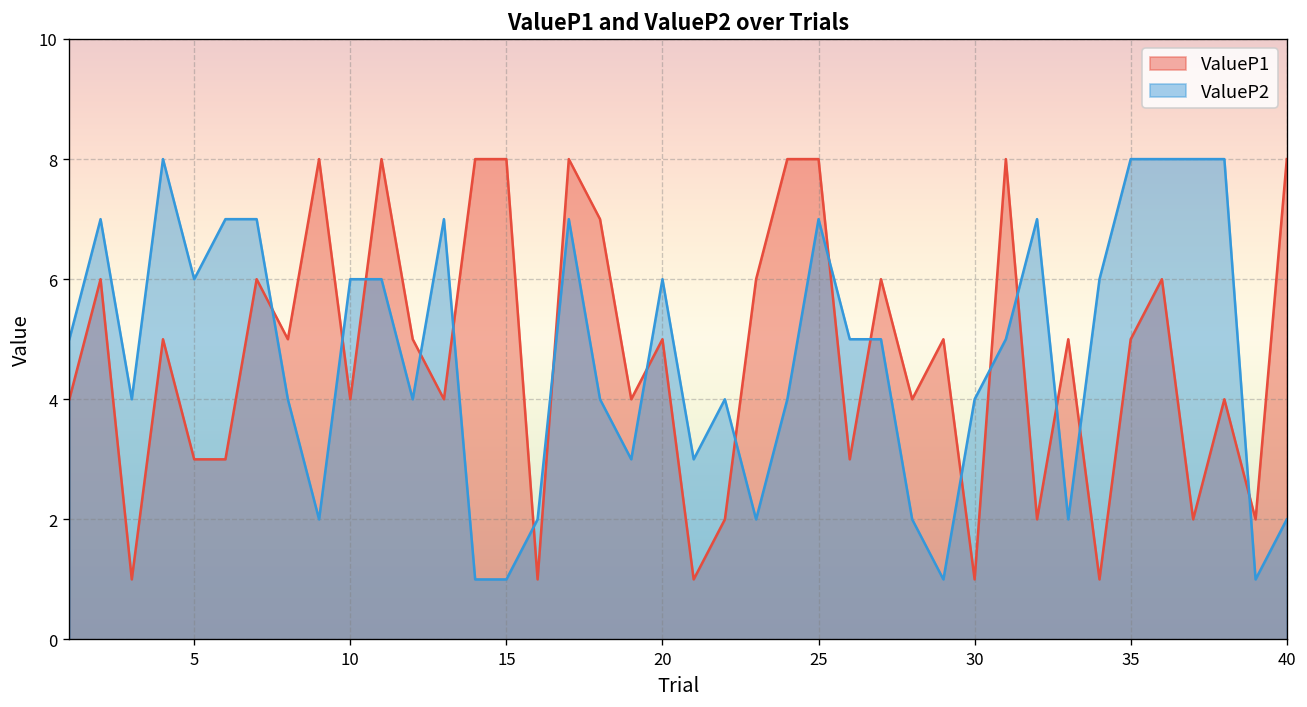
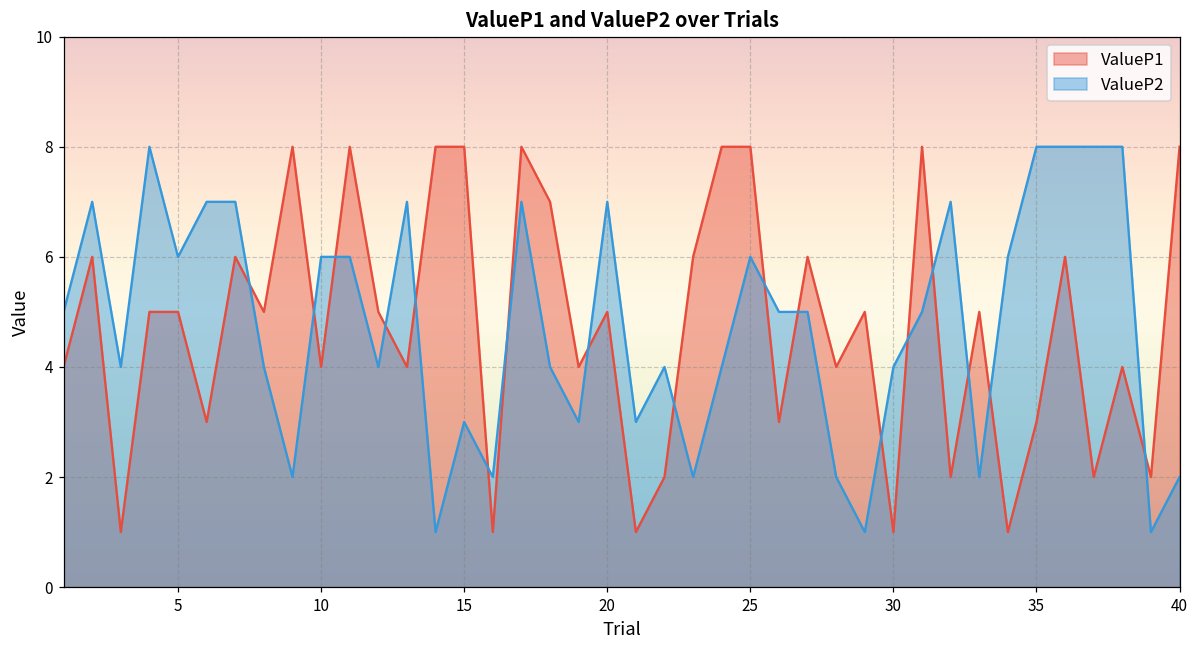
ValueP1, 5: 3 -> 5
ValueP2, 15: 1 -> 3
ValueP2, 20: 6 -> 7
ValueP2, 25: 7 -> 6
ValueP1, 35: 5 -> 3
